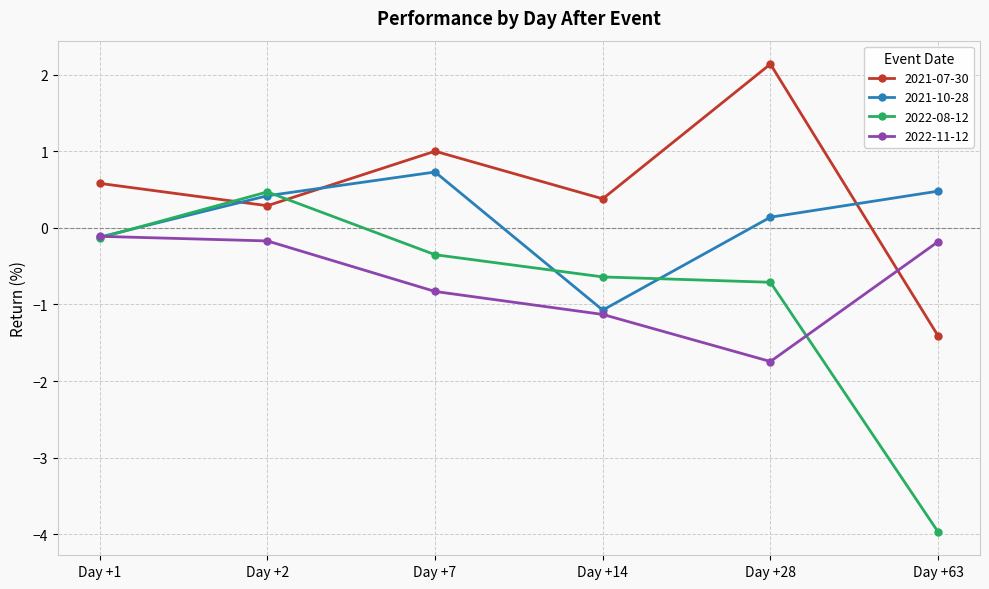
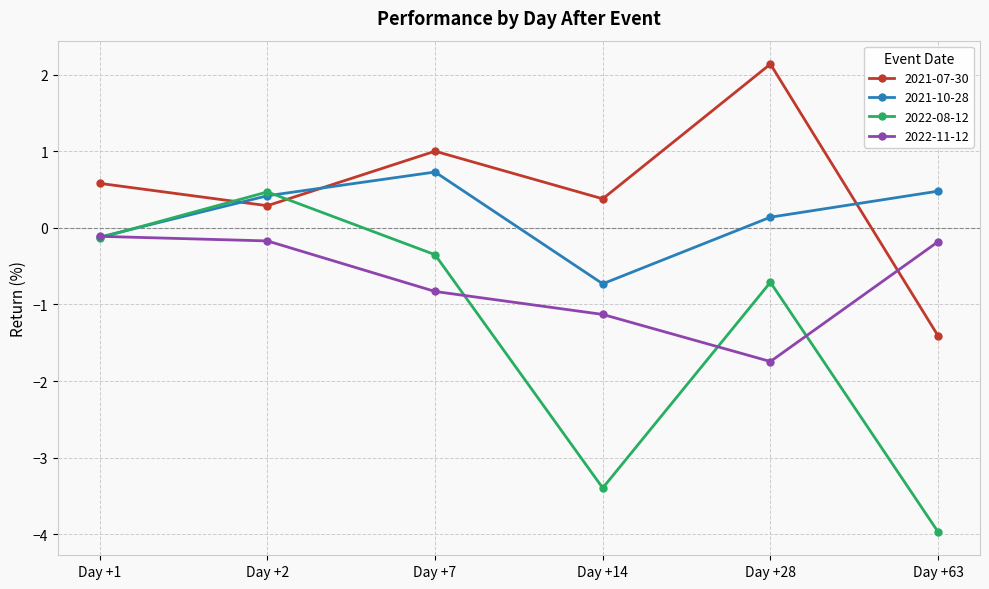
2021-10-28, Day +14: -1.1 -> -0.7
2022-08-12, Day +14: -0.6 -> -3.4
